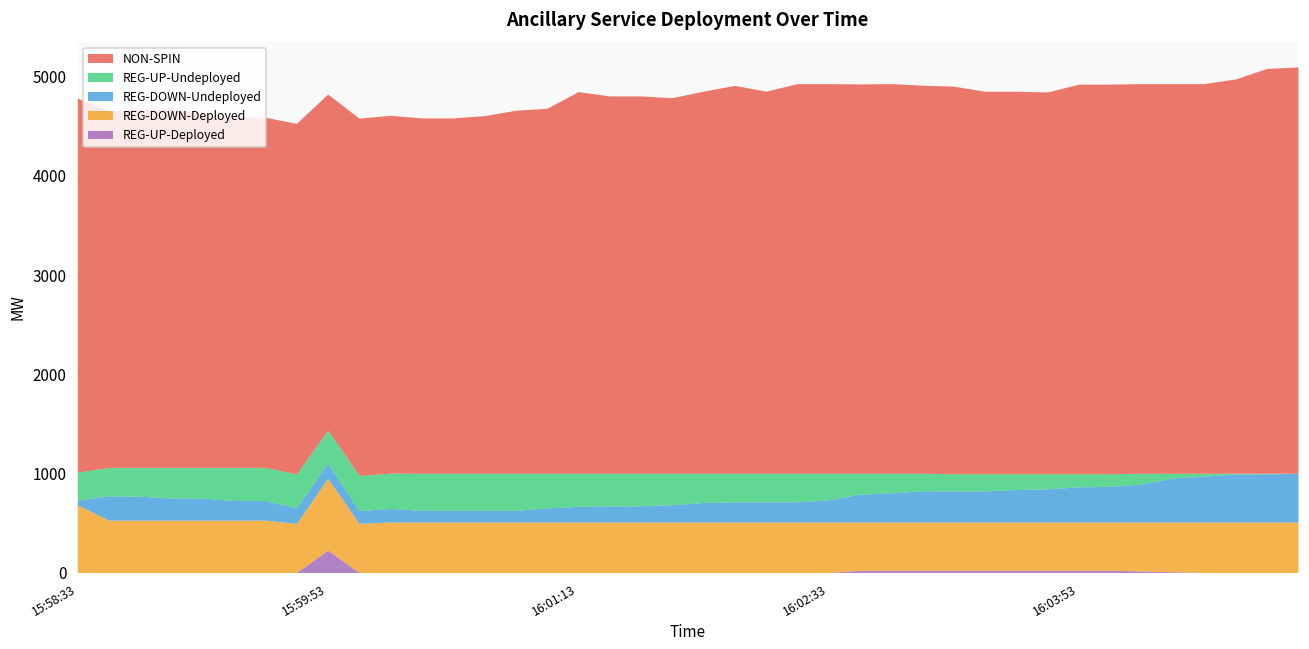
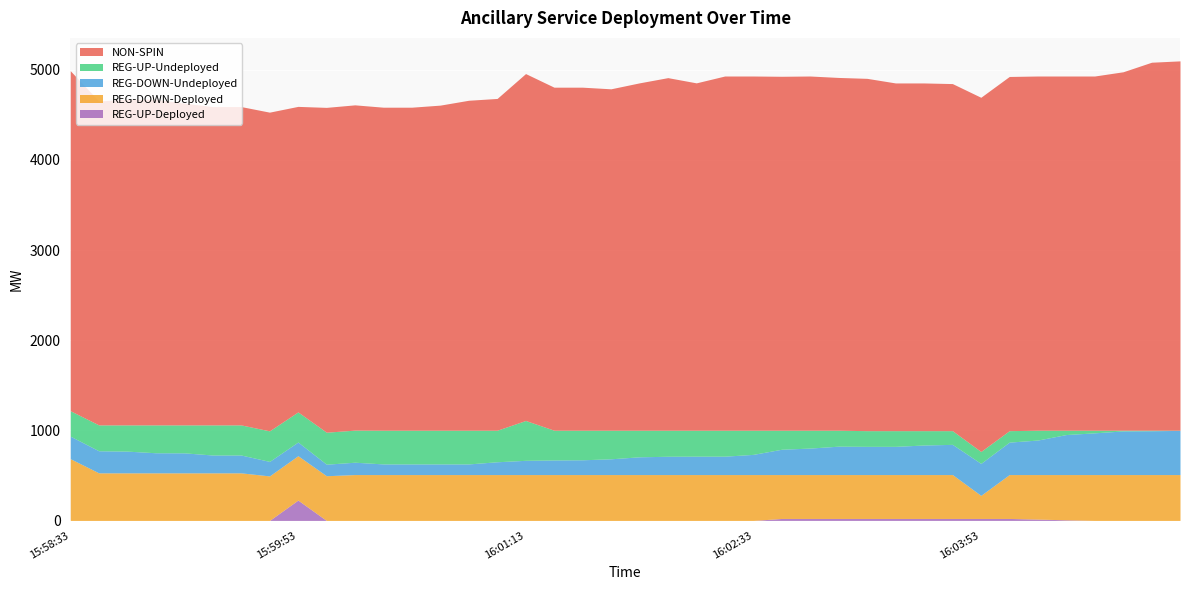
REG-DOWN-Undeployed, 15:58:33: 0 -> 300
REG-DOWN-Deployed, 15:59:53: 700 -> 500
REG-UP-Undeployed, 16:01:13: 300 -> 400
REG-DOWN-Deployed, 16:03:53: 500 -> 300
